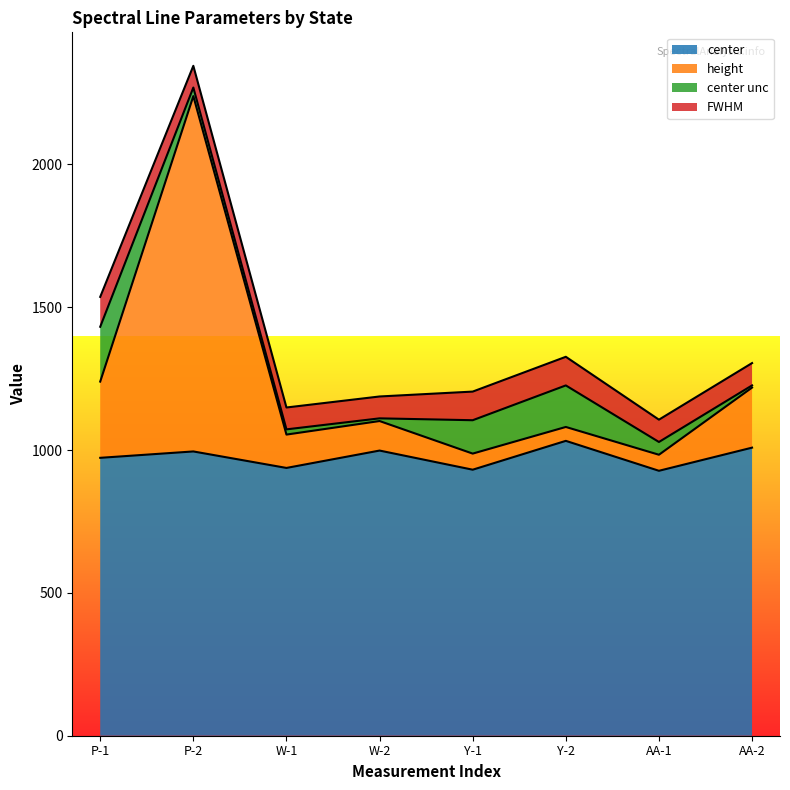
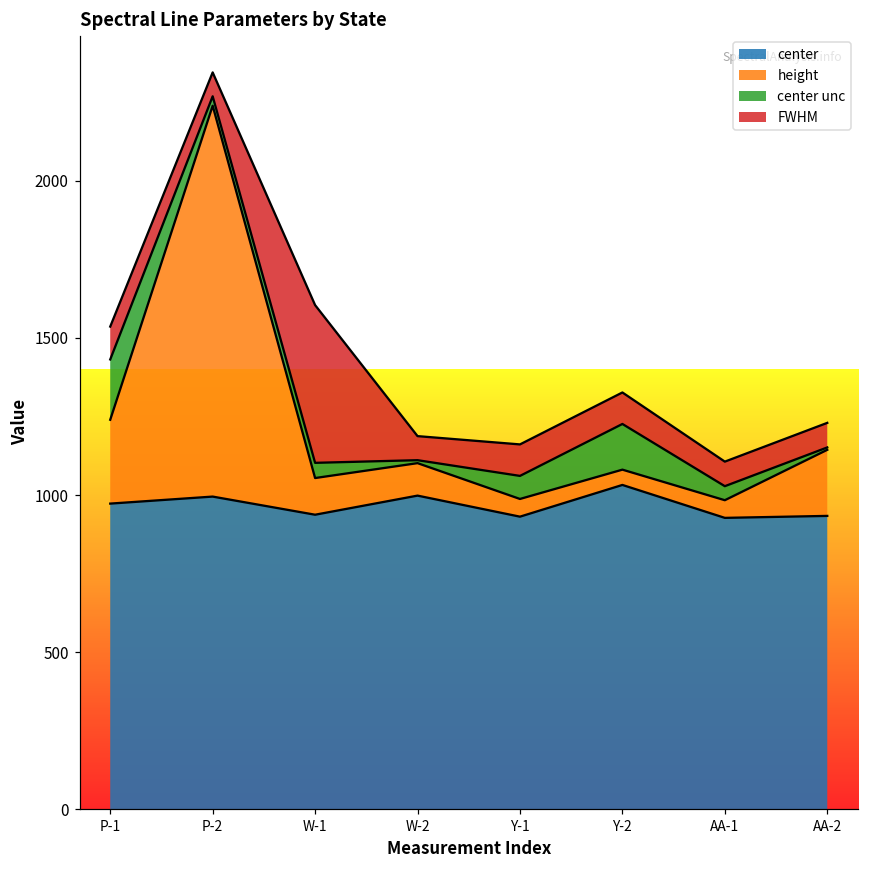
center unc, W-1: 20 -> 50
FWHM, W-1: 80 -> 500
center unc, Y-1: 120 -> 70
center, AA-2: 1010 -> 930
